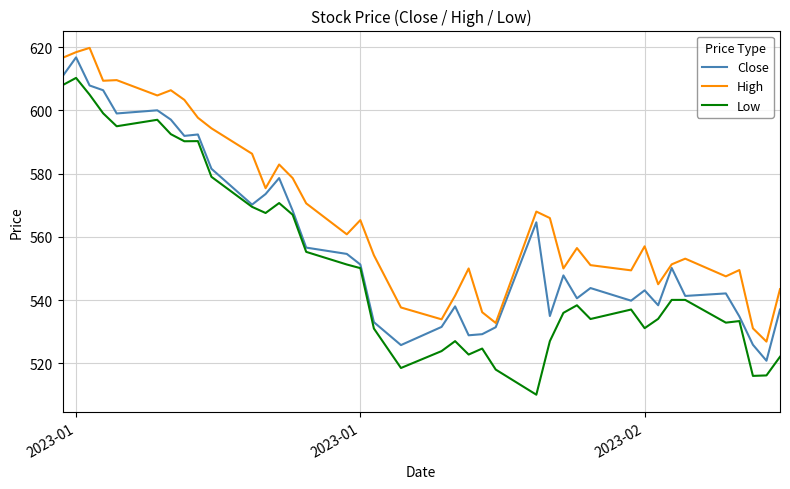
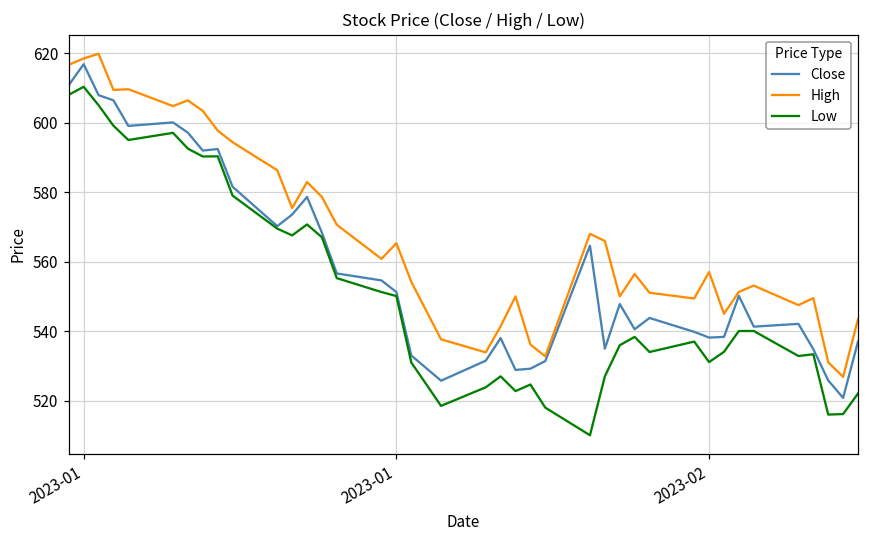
Close, 2023-02: 543 -> 538
